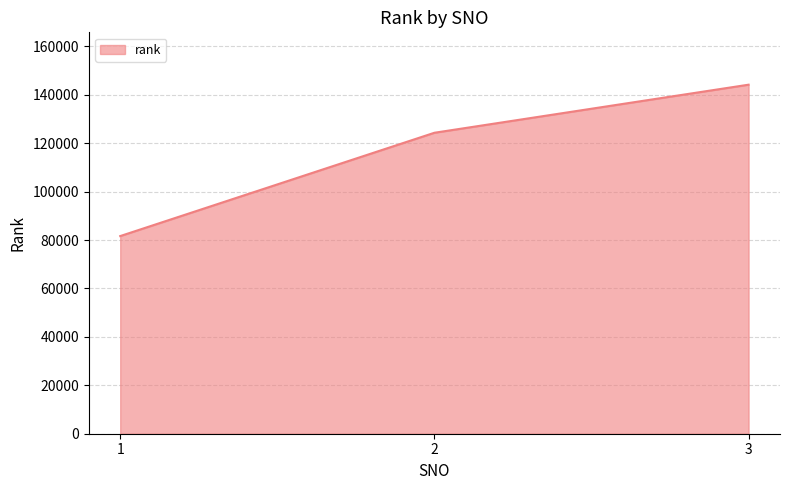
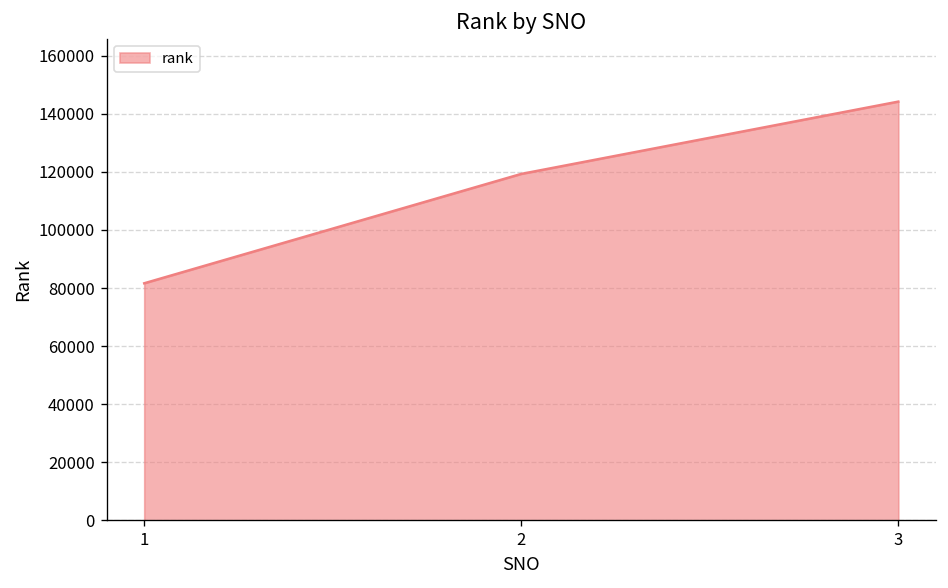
2: 124000 -> 119000
